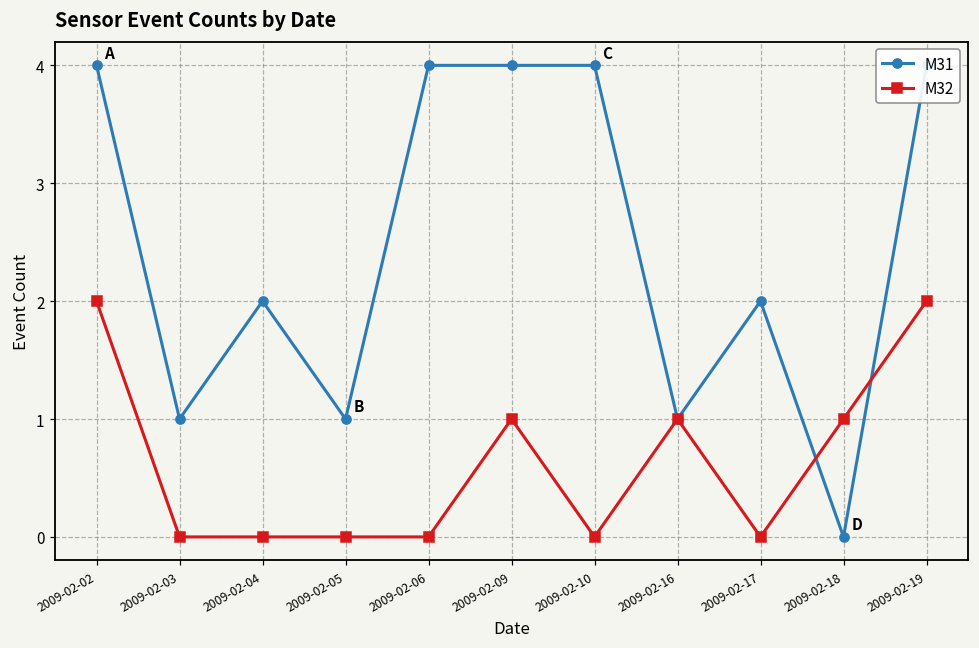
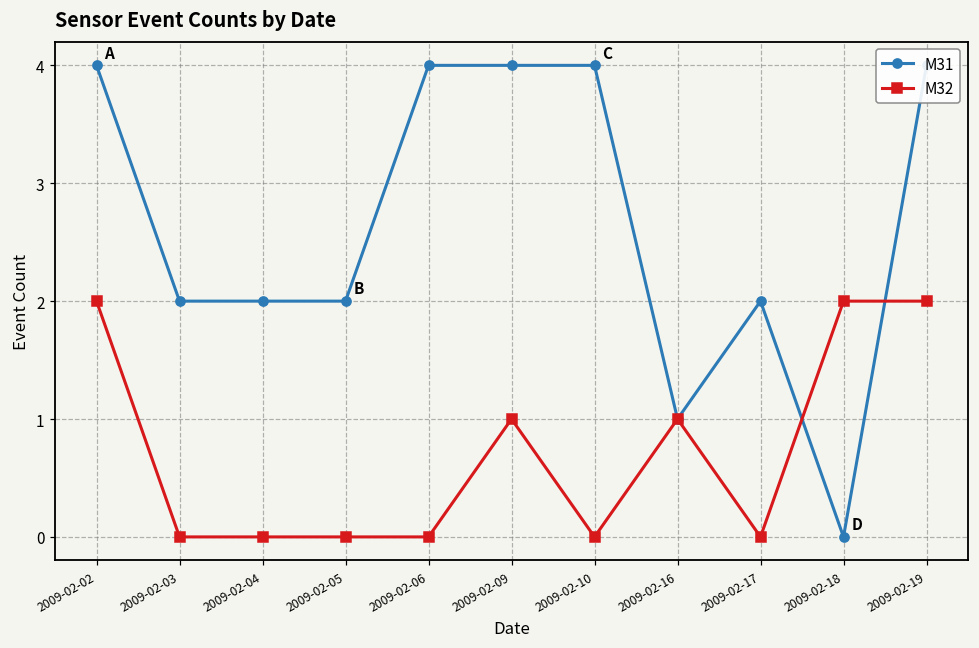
M31, 2009-02-03: 1 -> 2
M31, 2009-02-05: 1 -> 2
M32, 2009-02-18: 1 -> 2
